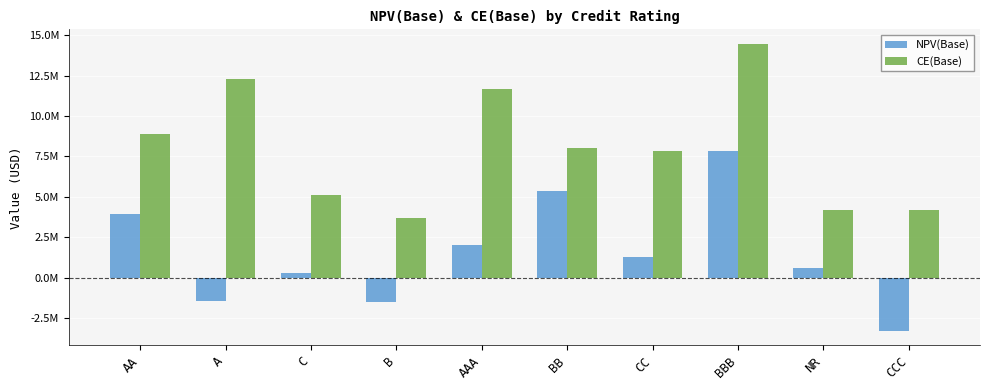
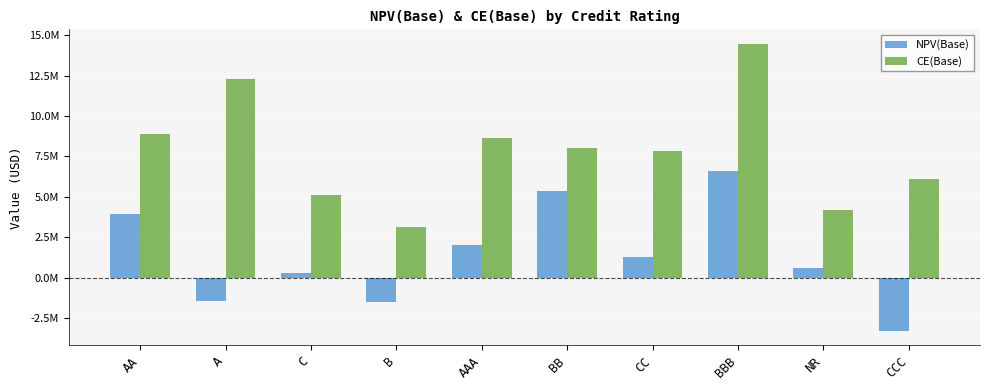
CE(Base), B: 3700000 -> 3100000
CE(Base), AAA: 11700000 -> 8700000
NPV(Base), BBB: 7800000 -> 6600000
CE(Base), CCC: 4200000 -> 6100000
